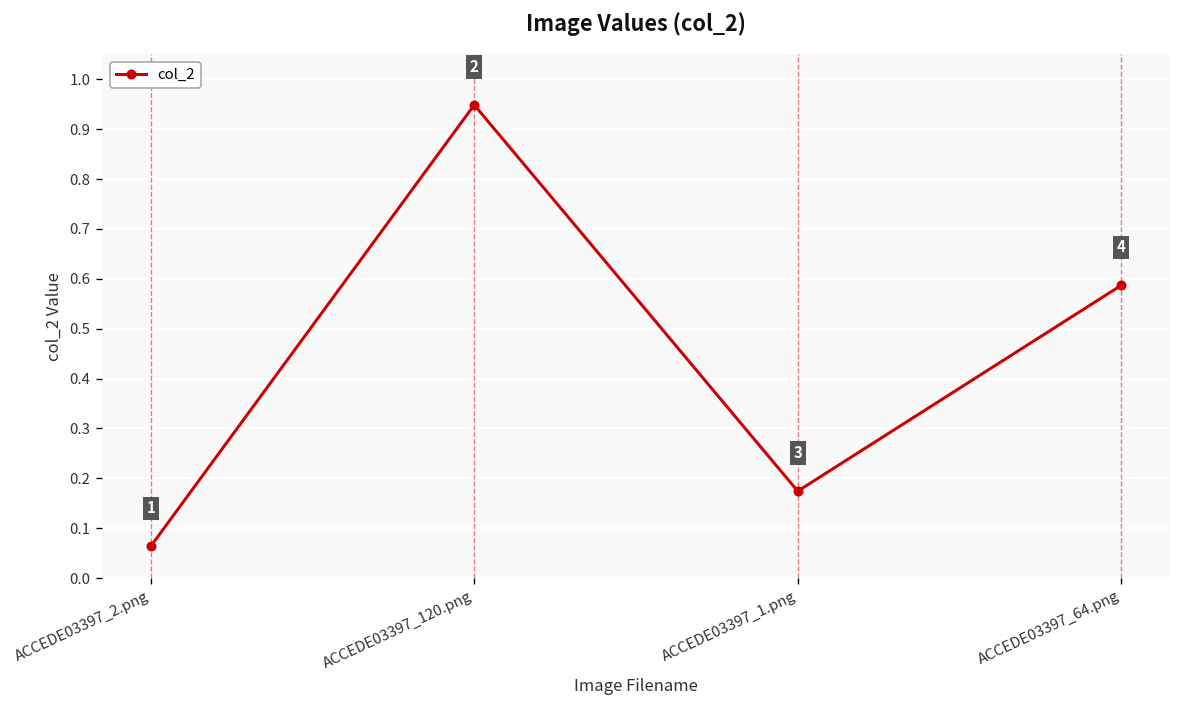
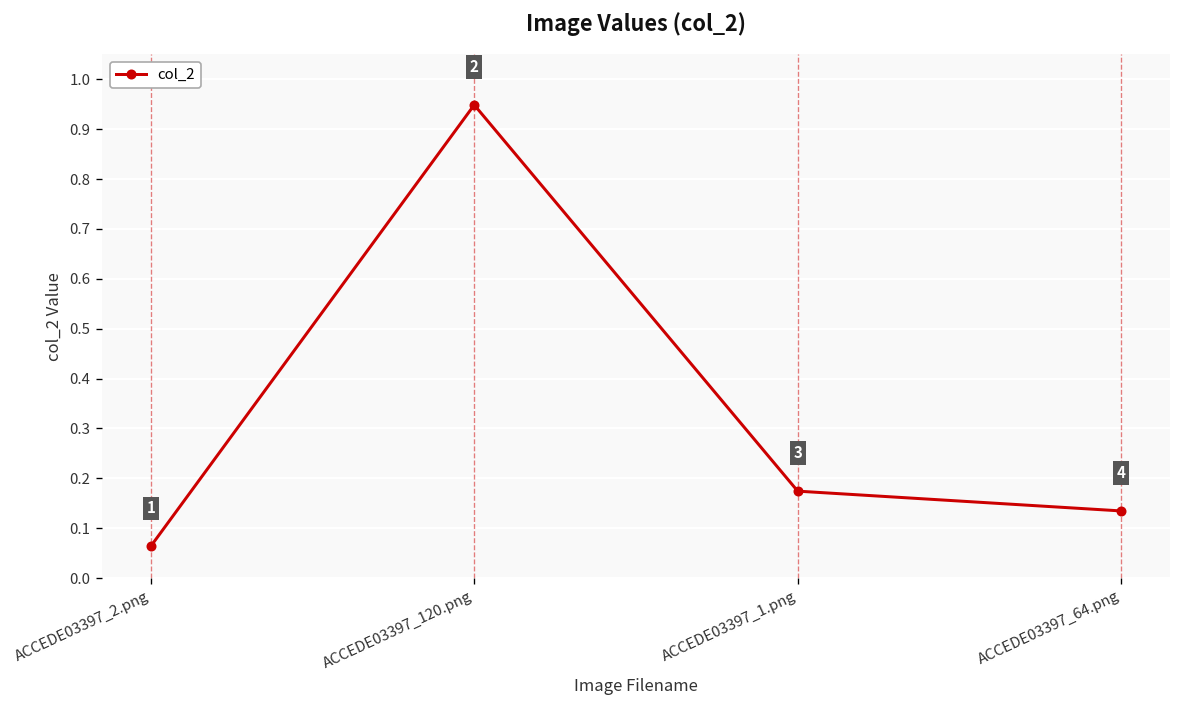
ACCEDE03397_64.png: 0.59 -> 0.13
